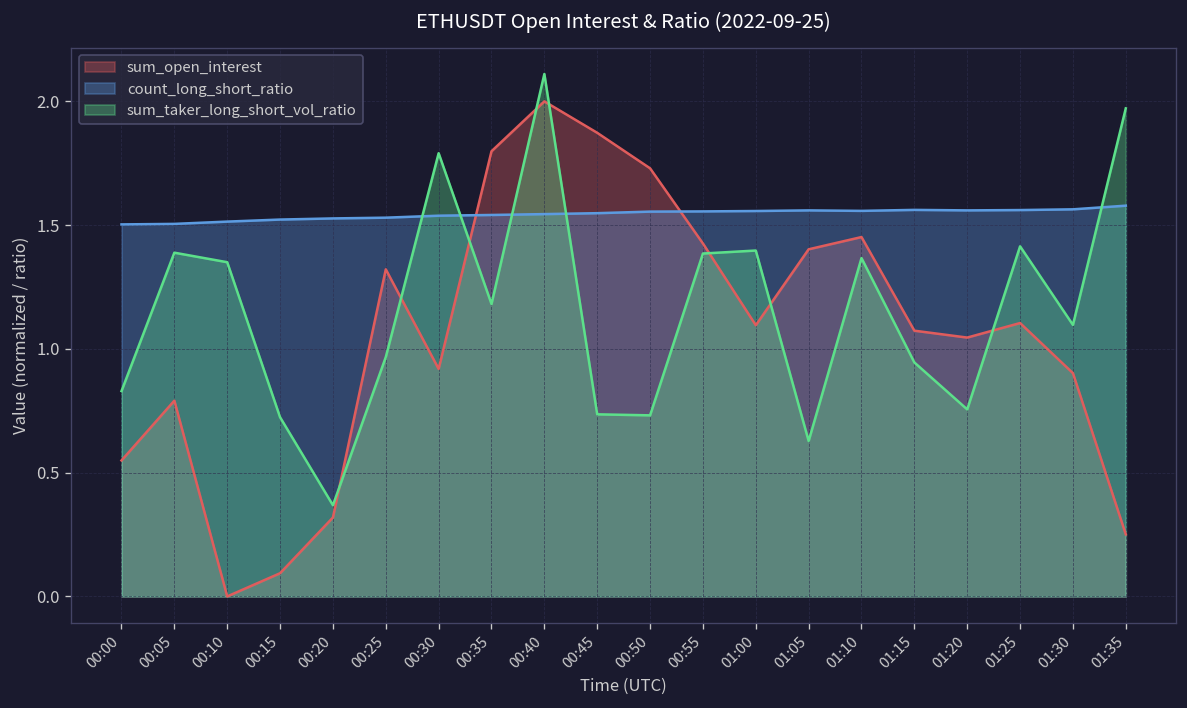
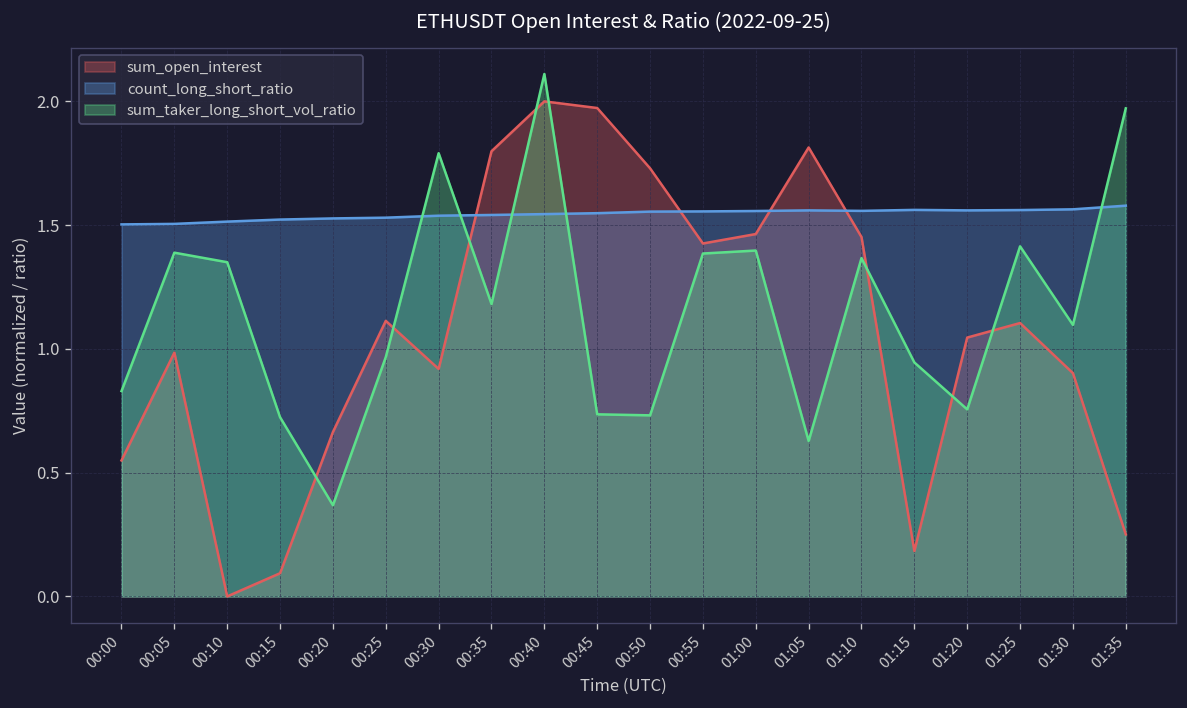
sum_open_interest, 00:05: 0.79 -> 0.98
sum_open_interest, 00:20: 0.32 -> 0.66
sum_open_interest, 00:25: 1.32 -> 1.11
sum_open_interest, 00:45: 1.87 -> 1.97
sum_open_interest, 01:00: 1.10 -> 1.46
sum_open_interest, 01:05: 1.40 -> 1.81
sum_open_interest, 01:15: 1.07 -> 0.18
